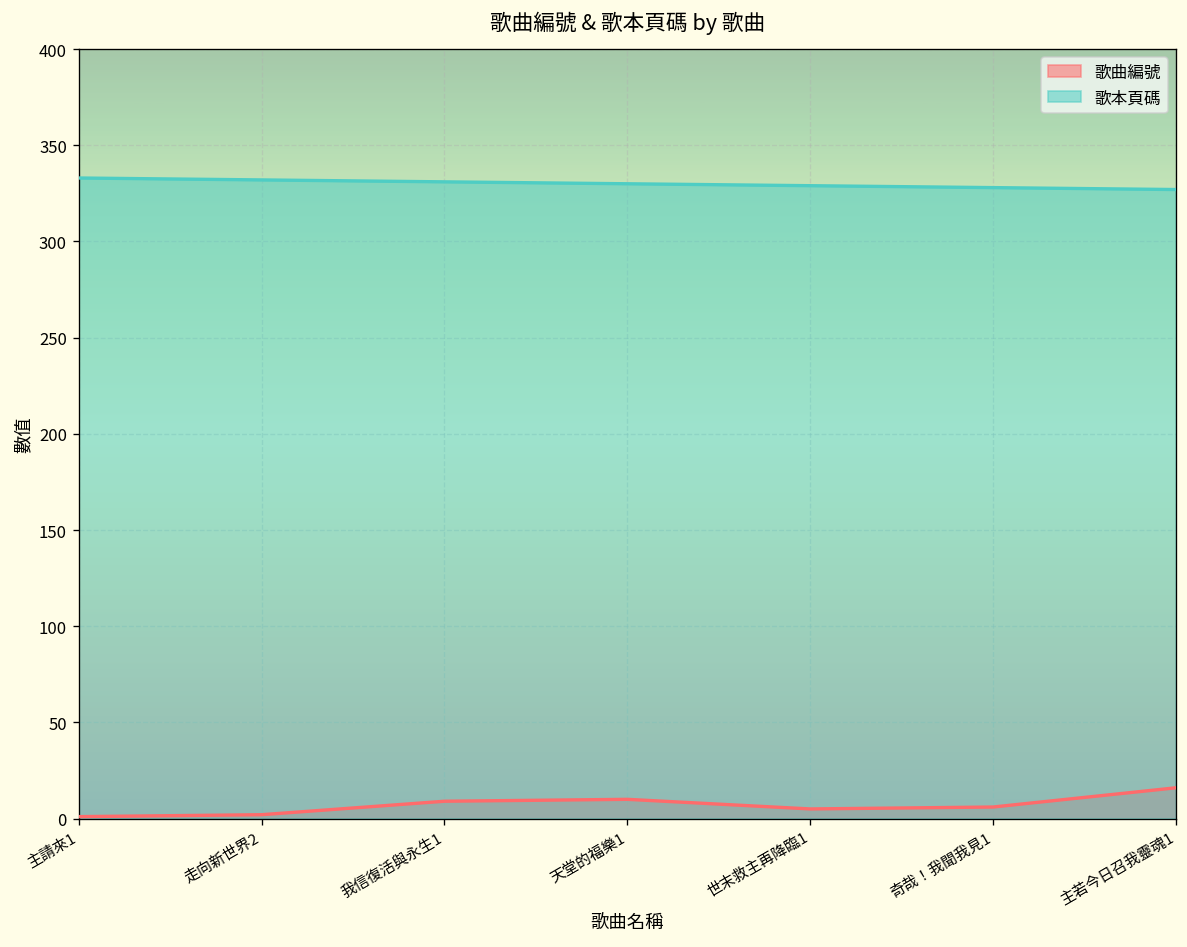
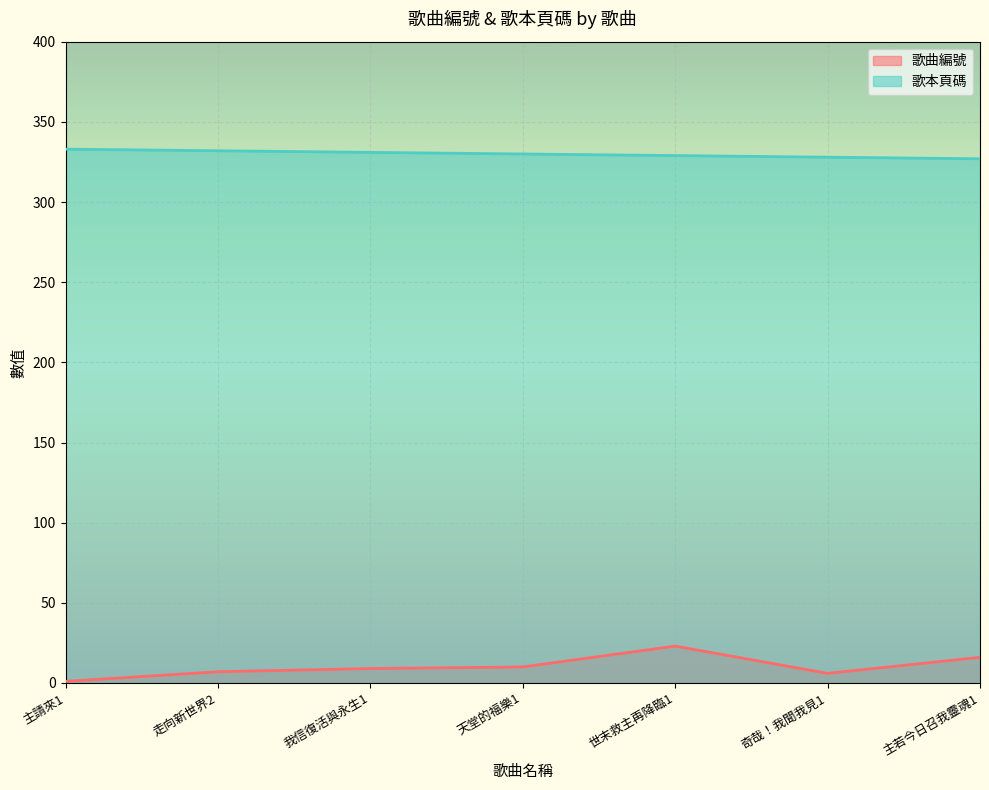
歌曲編號, 走向新世界2: 2 -> 7
歌曲編號, 世末救主再降臨1: 5 -> 23
